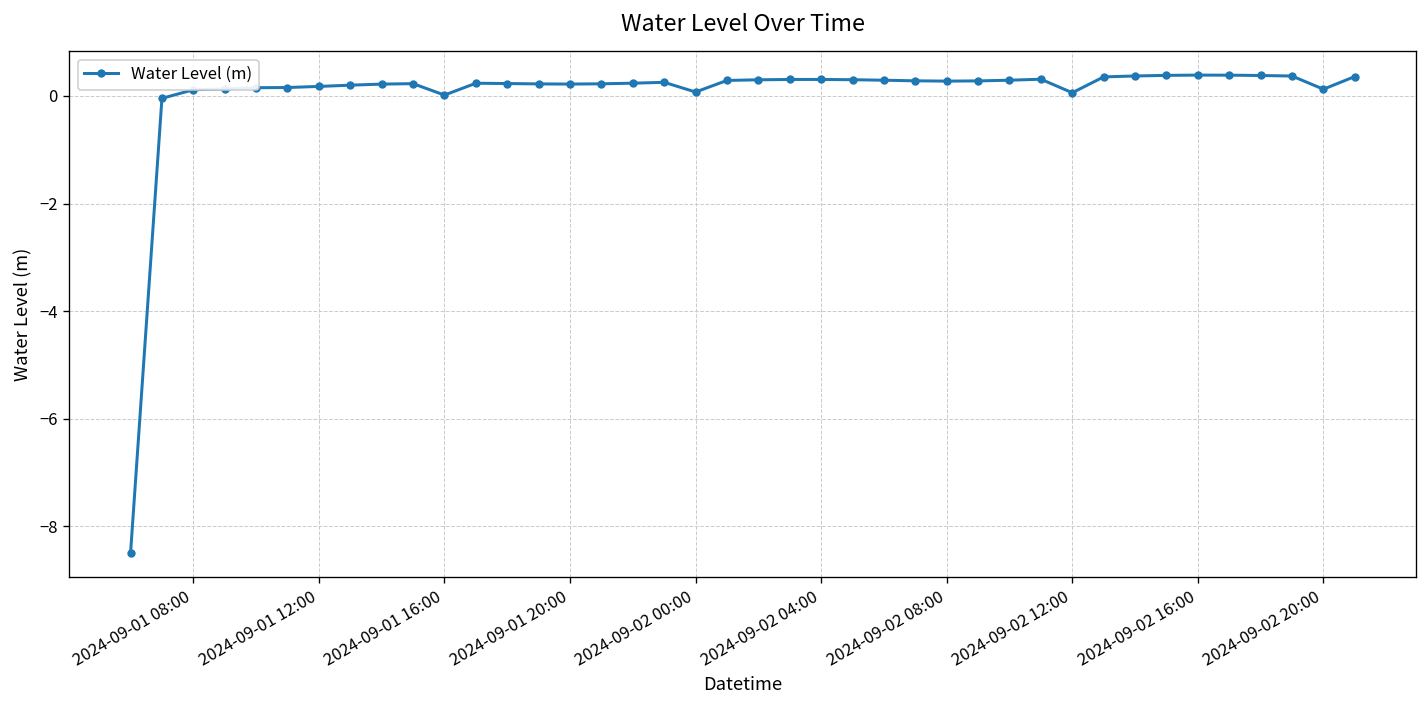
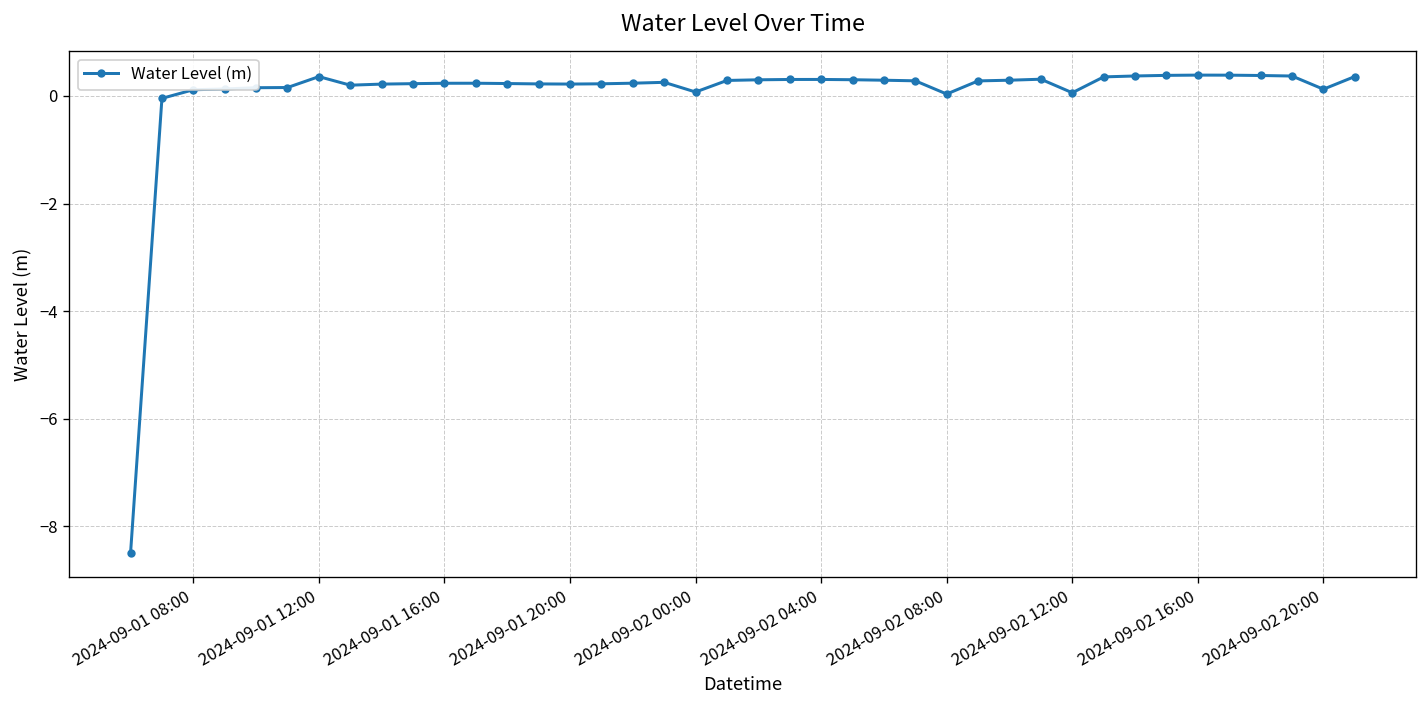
2024-09-01 12:00: 0.2 -> 0.4
2024-09-01 16:00: 0.0 -> 0.2
2024-09-02 08:00: 0.3 -> 0.0
